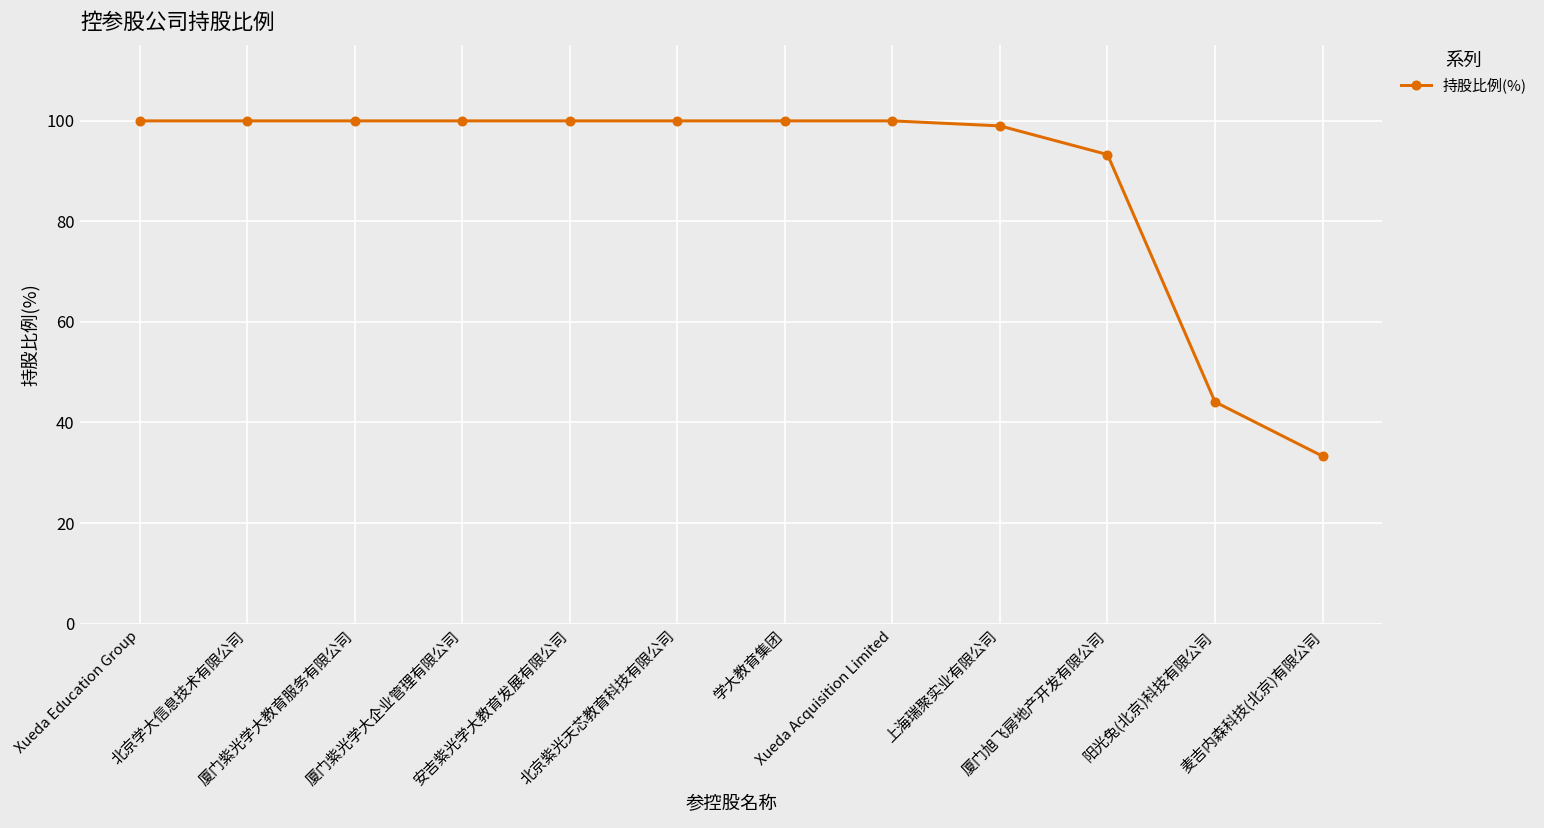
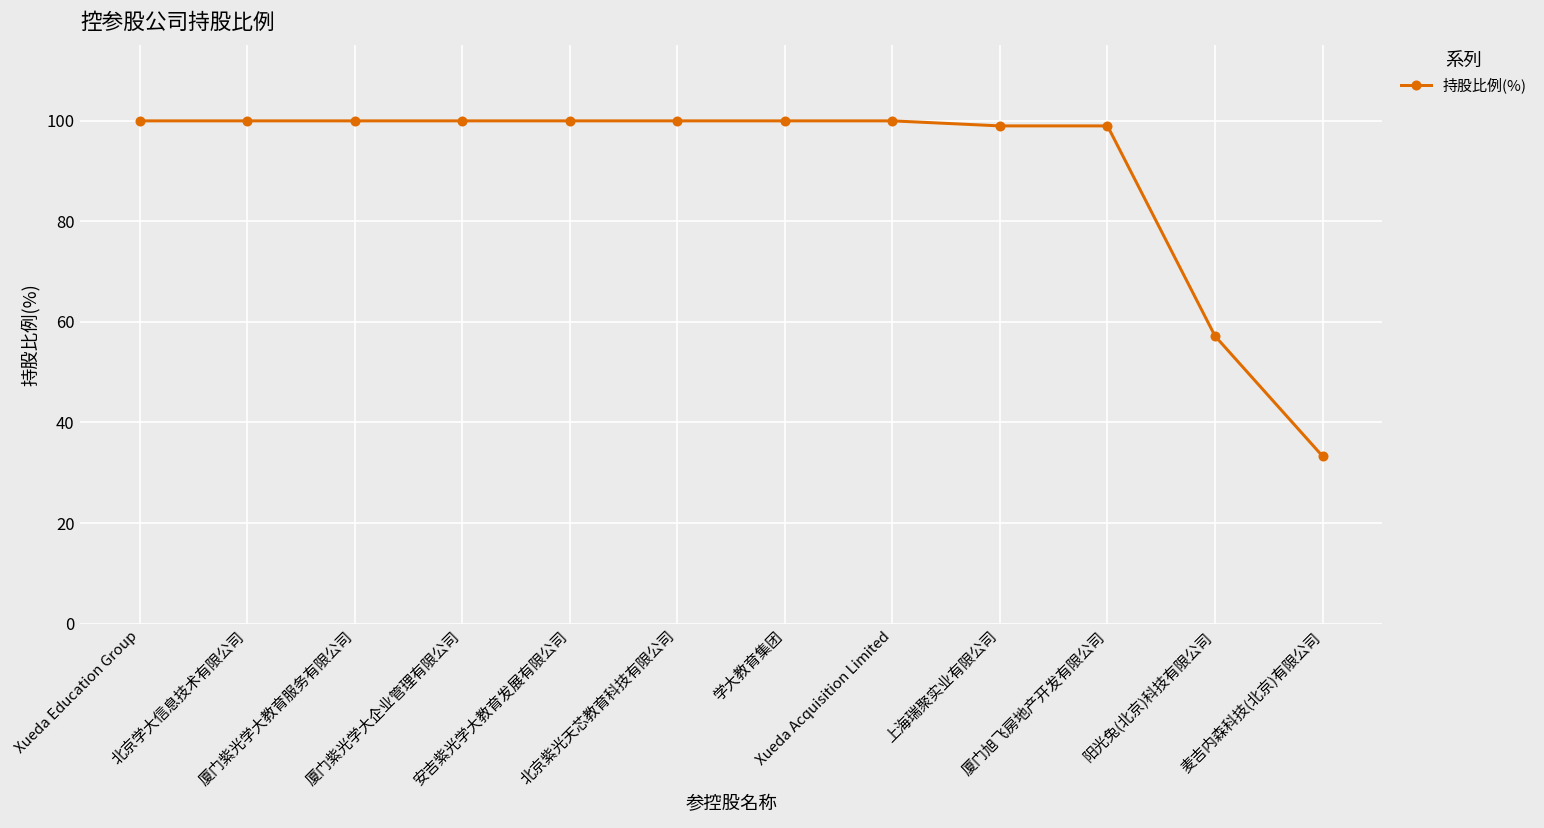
厦门旭飞房地产开发有限公司: 93 -> 99
阳光兔(北京)科技有限公司: 44 -> 57
